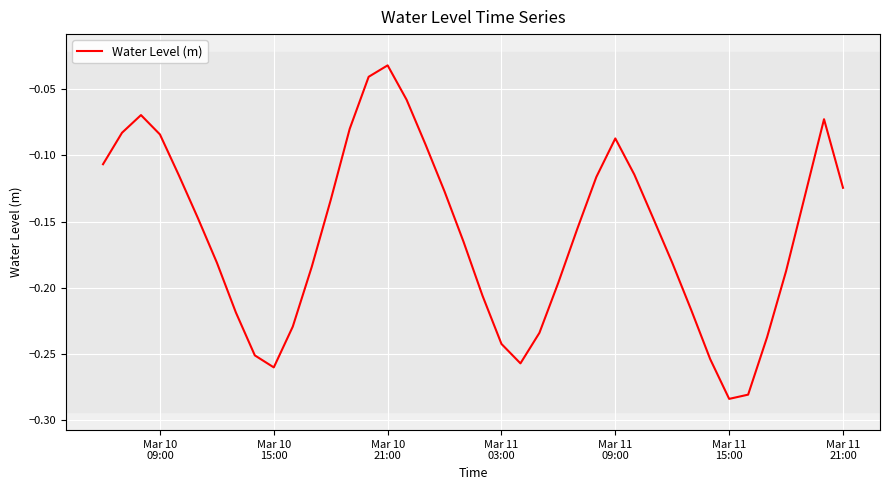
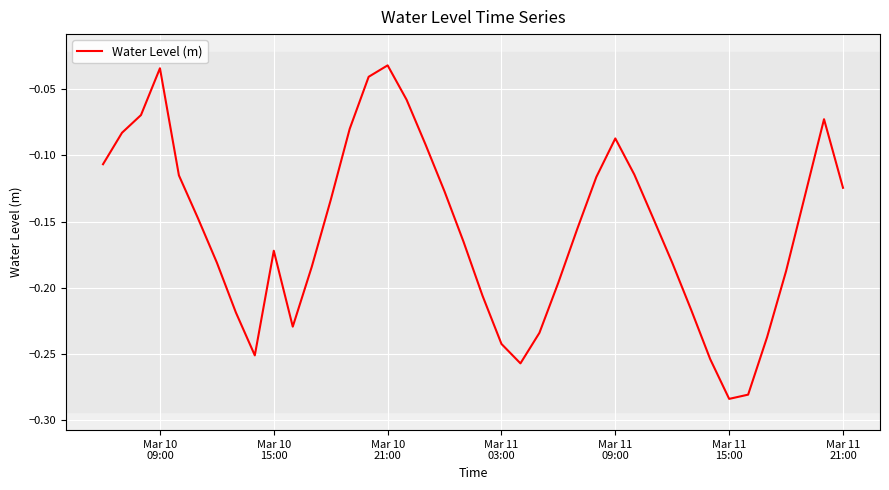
Mar 10 09:00: -0.084 -> -0.034
Mar 10 15:00: -0.260 -> -0.172
